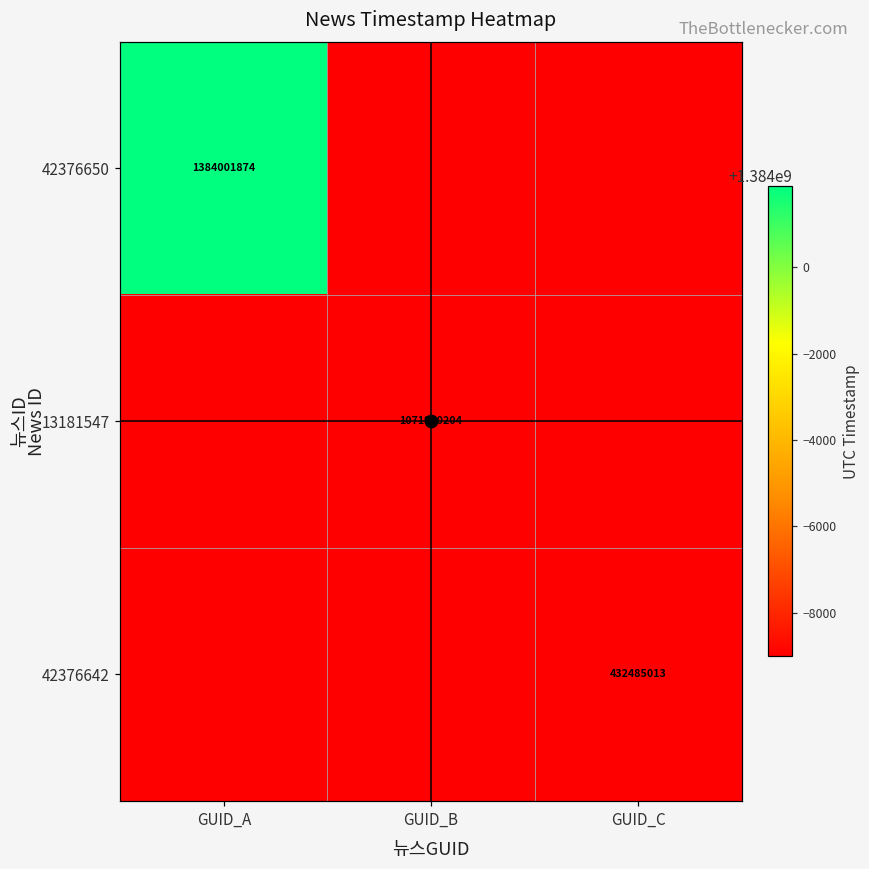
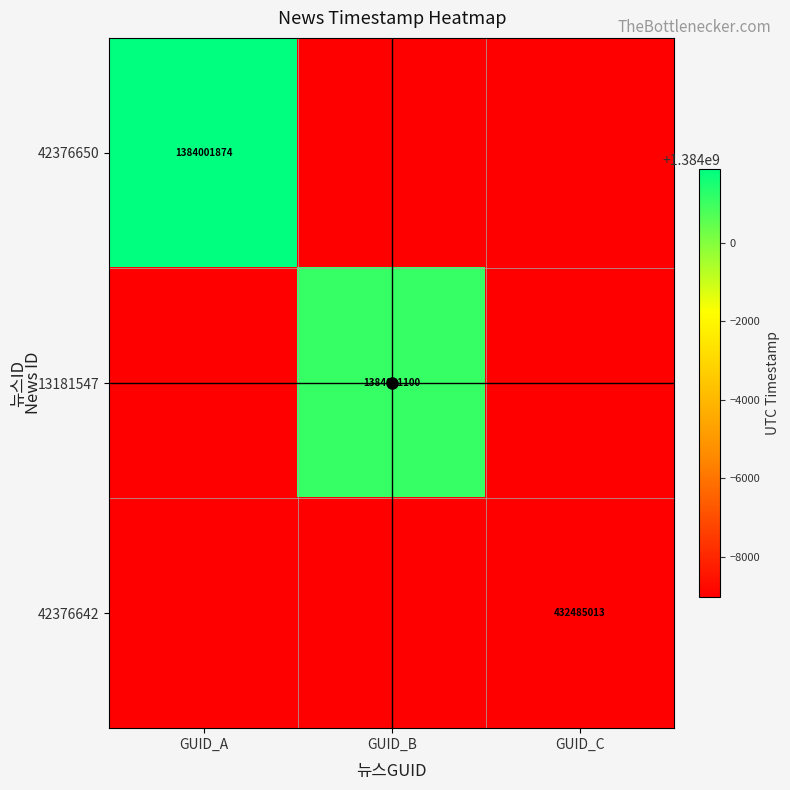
13181547, GUID_B: 1071910204 -> 1384001100
